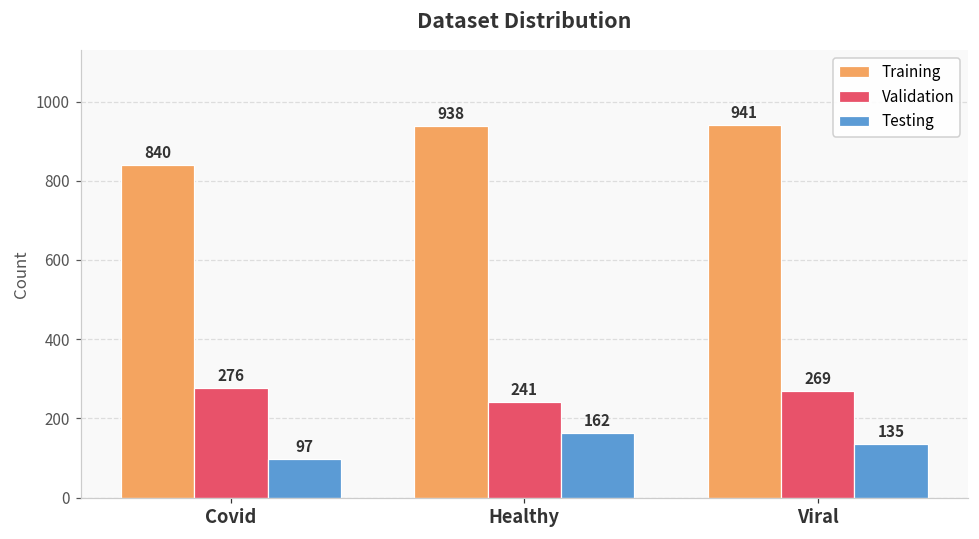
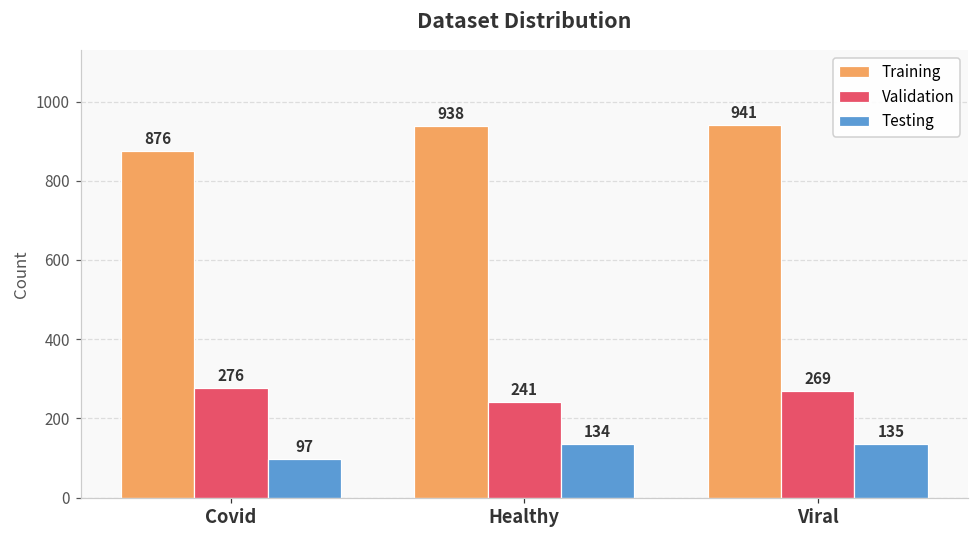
Training, Covid: 840 -> 876
Testing, Healthy: 162 -> 134
